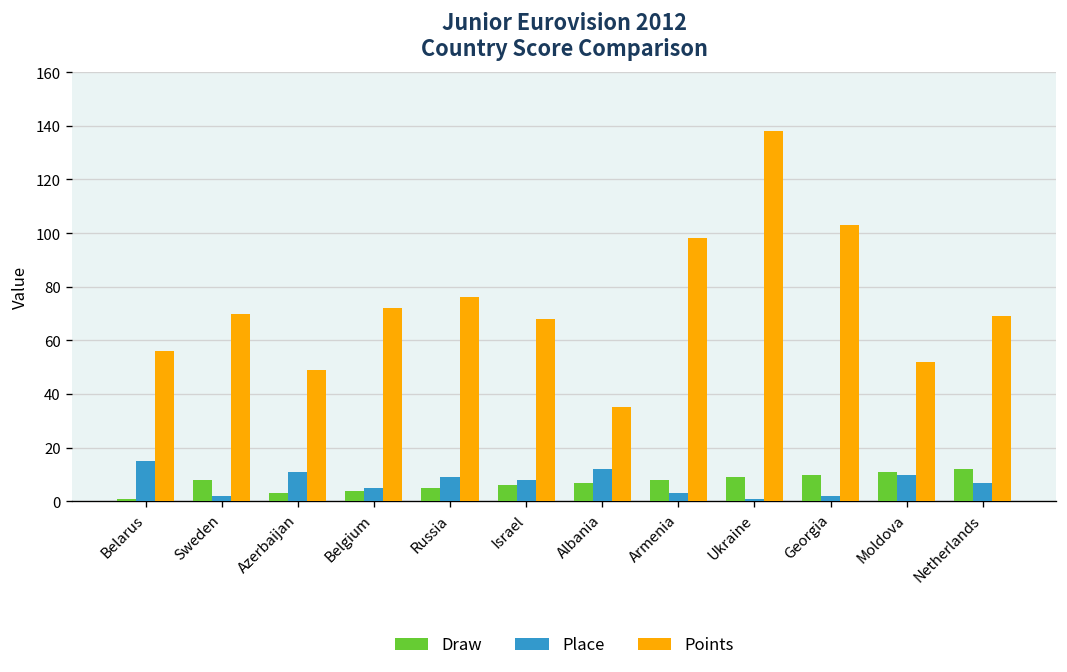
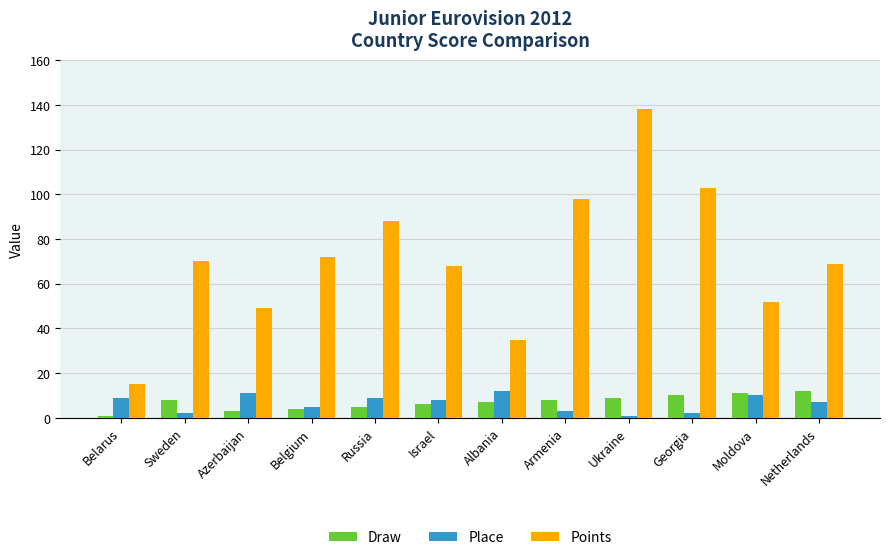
Place, Belarus: 15 -> 9
Points, Belarus: 56 -> 15
Points, Russia: 76 -> 88
